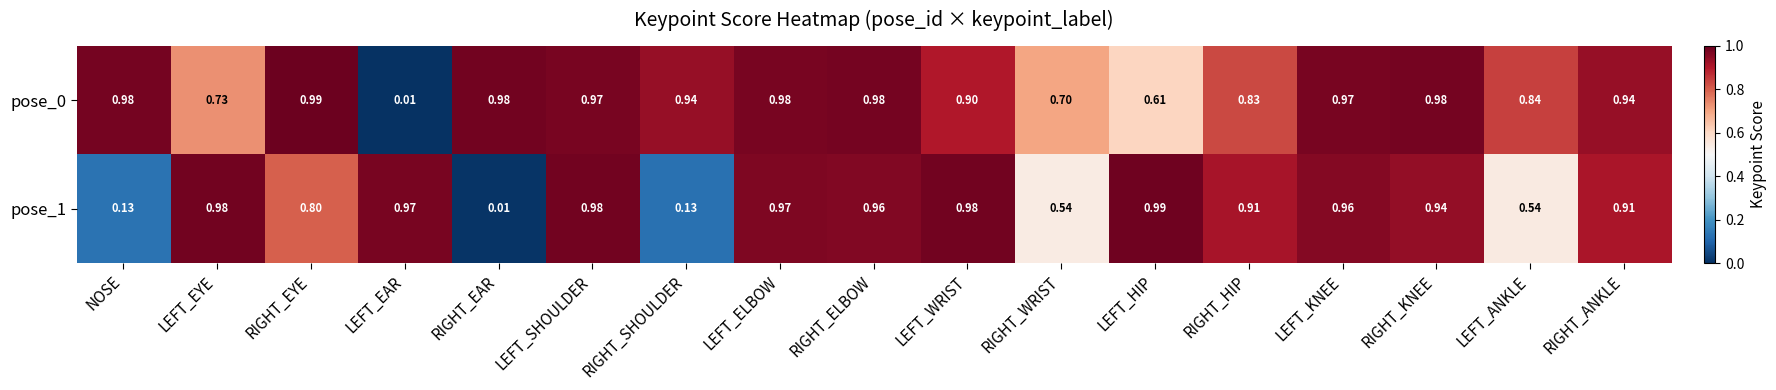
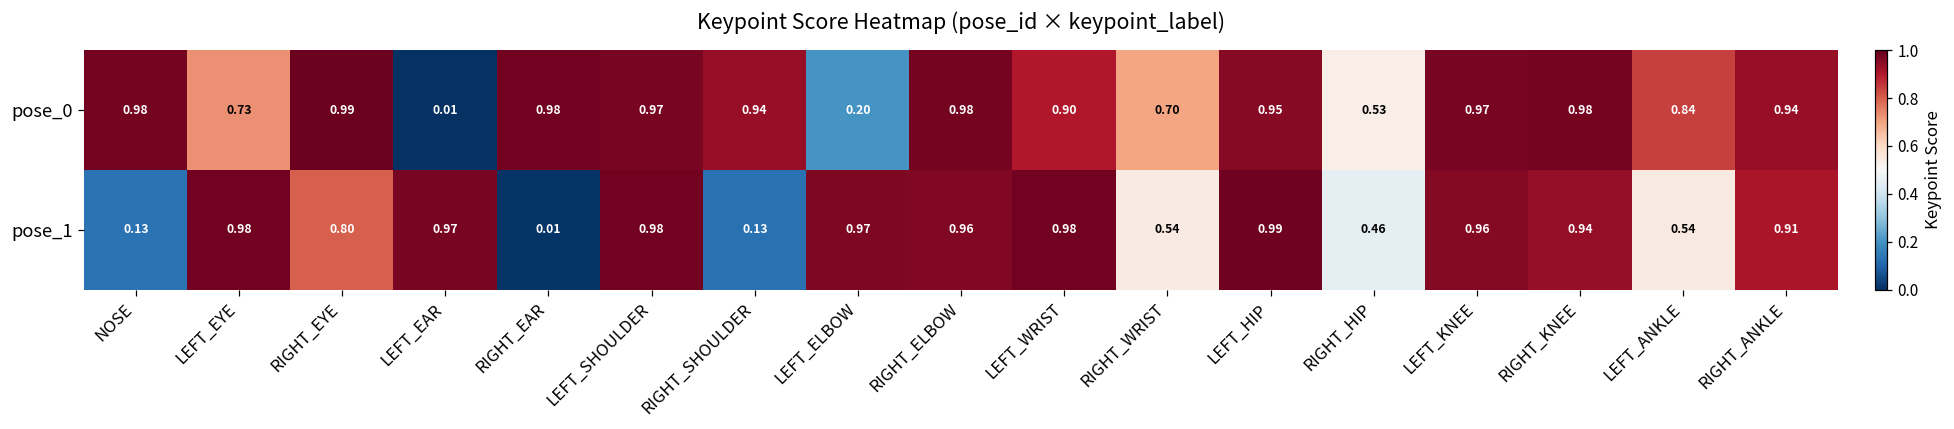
pose_0, LEFT_ELBOW: 0.98 -> 0.20
pose_0, LEFT_HIP: 0.61 -> 0.95
pose_0, RIGHT_HIP: 0.83 -> 0.53
pose_1, RIGHT_HIP: 0.91 -> 0.46
